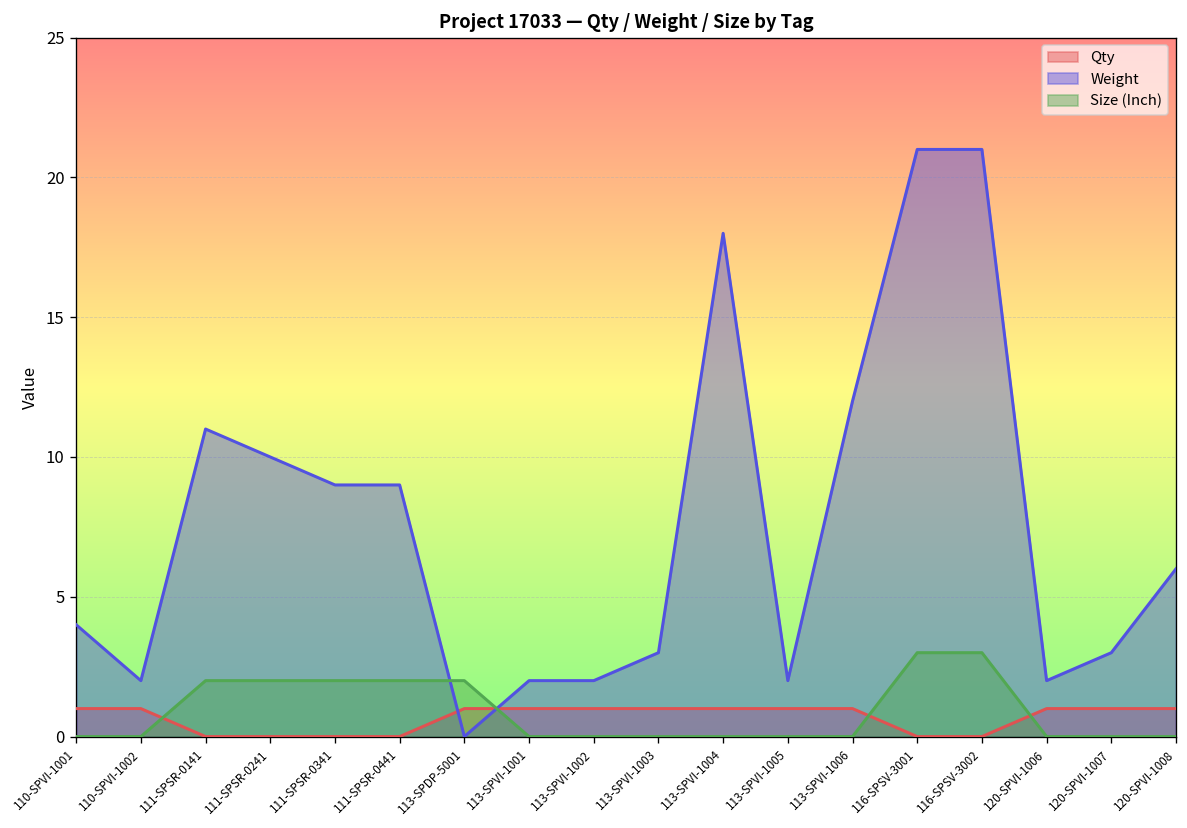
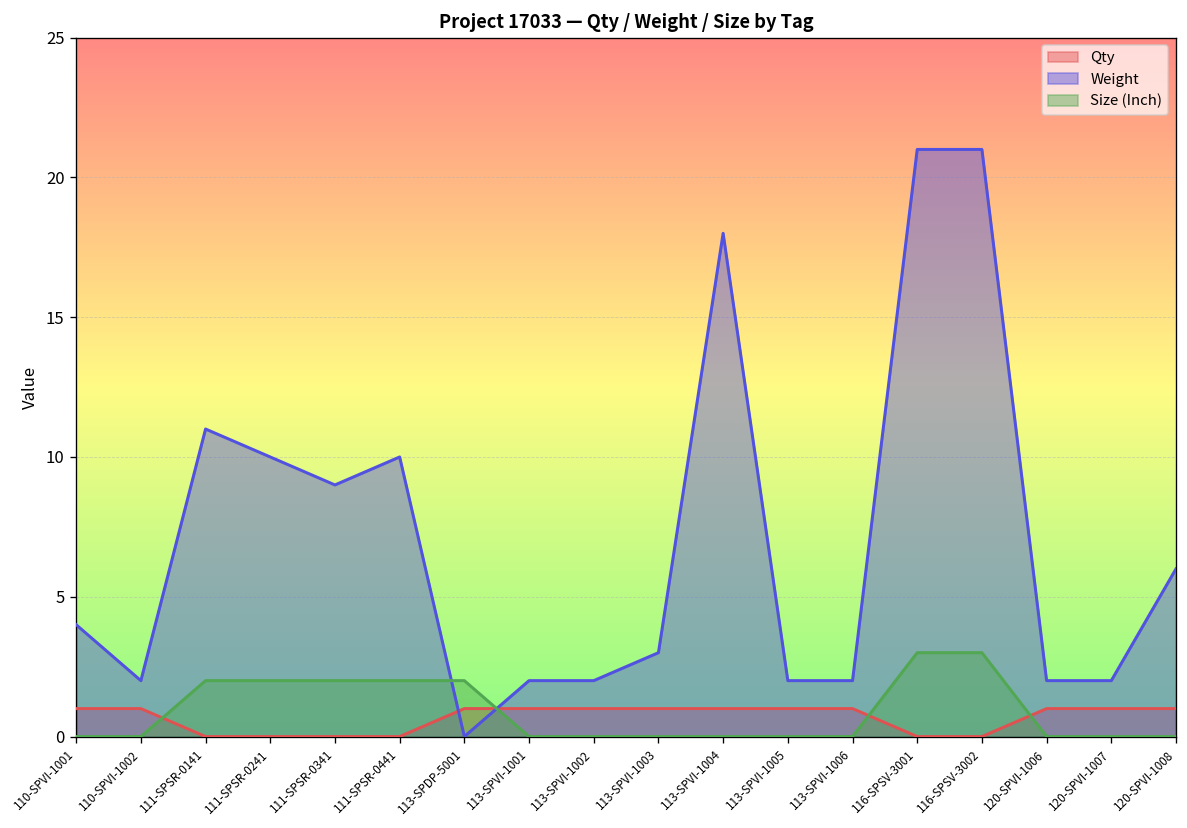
Weight, 111-SPSR-0441: 9 -> 10
Weight, 113-SPVI-1006: 12 -> 2
Weight, 120-SPVI-1007: 3 -> 2
